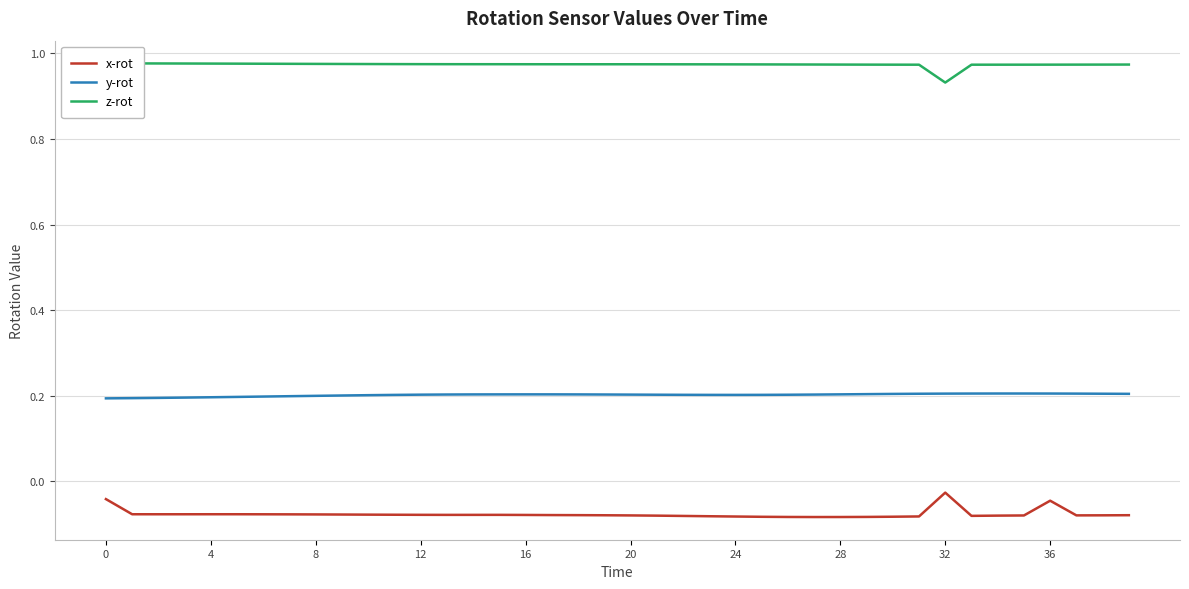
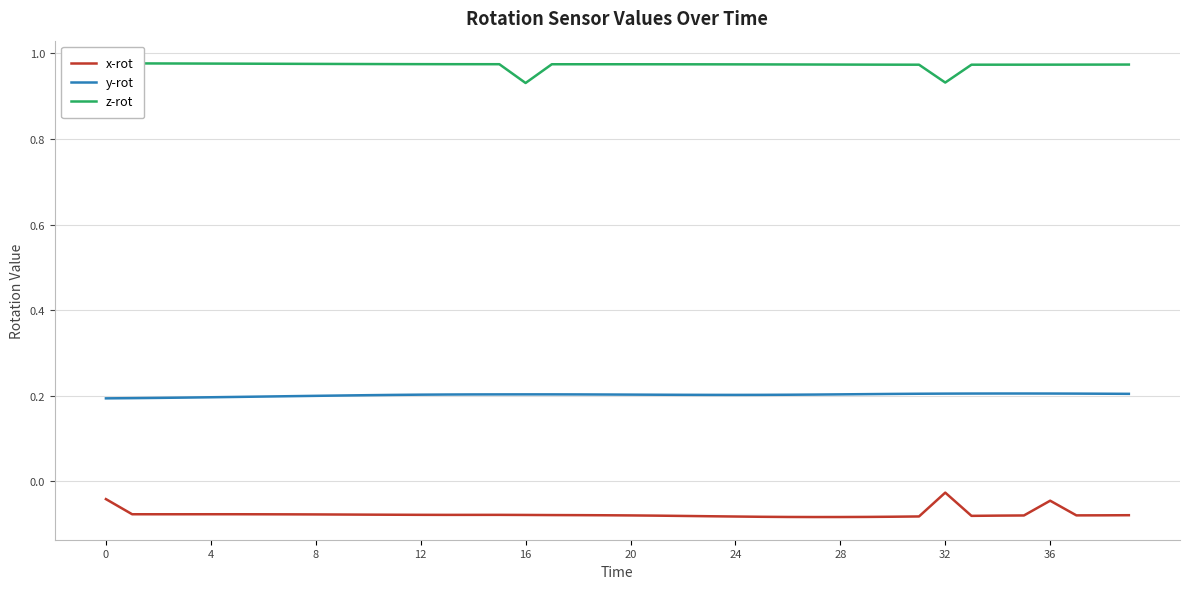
z-rot, 16: 0.97 -> 0.93
